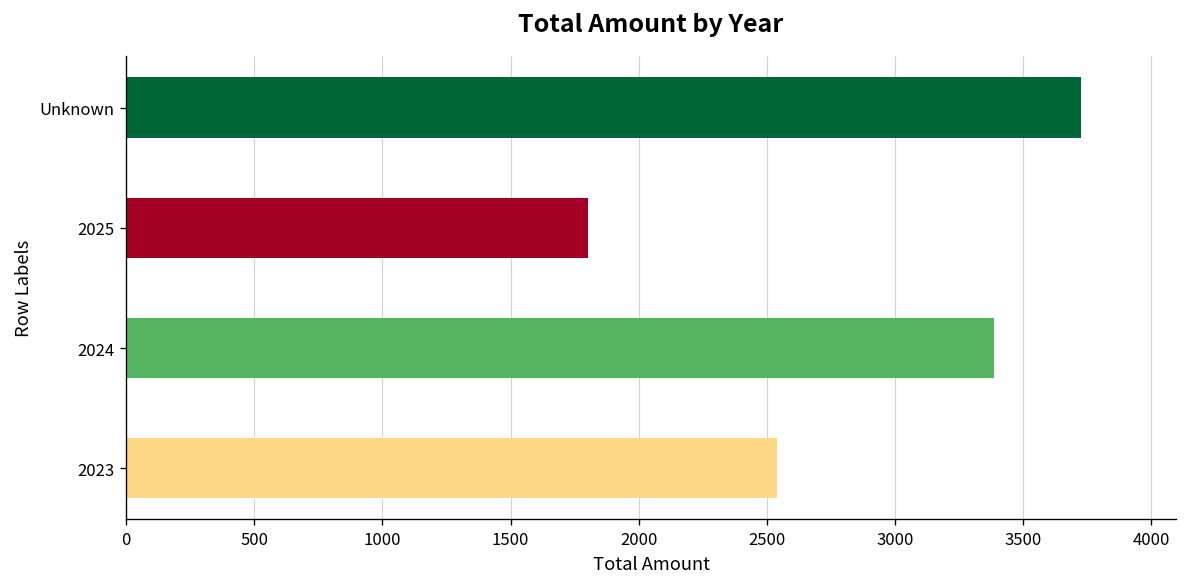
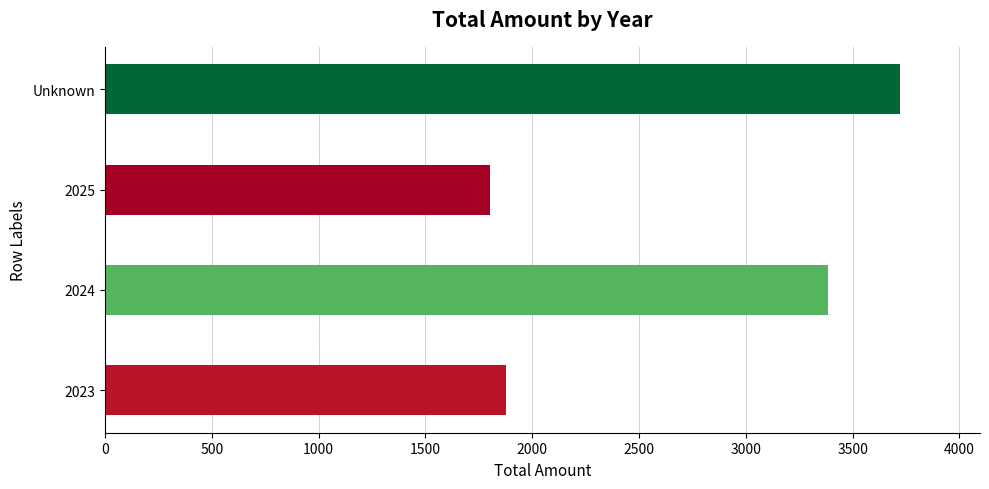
2023: 2540 -> 1880
